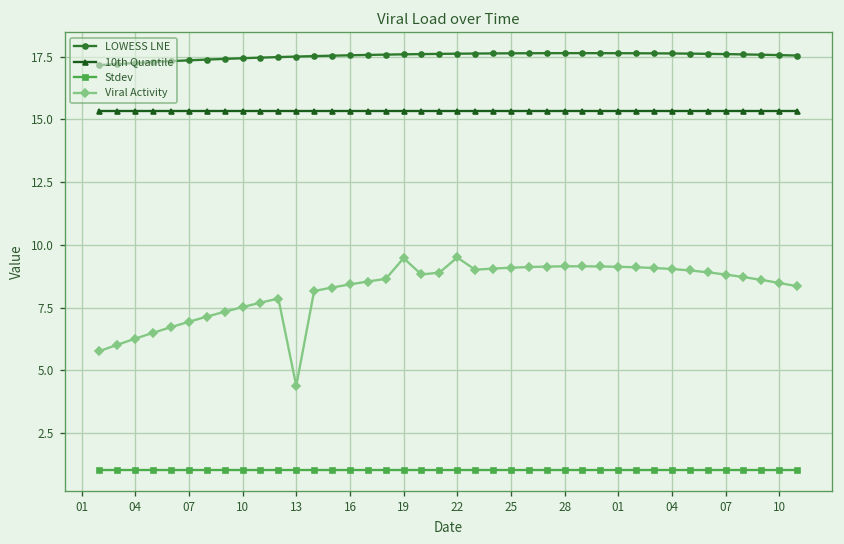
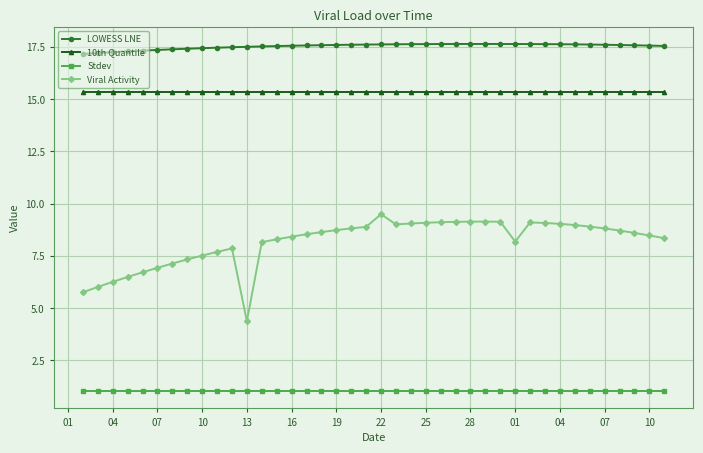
Viral Activity, 19: 9.5 -> 8.7
Viral Activity, 01: 9.1 -> 8.2
